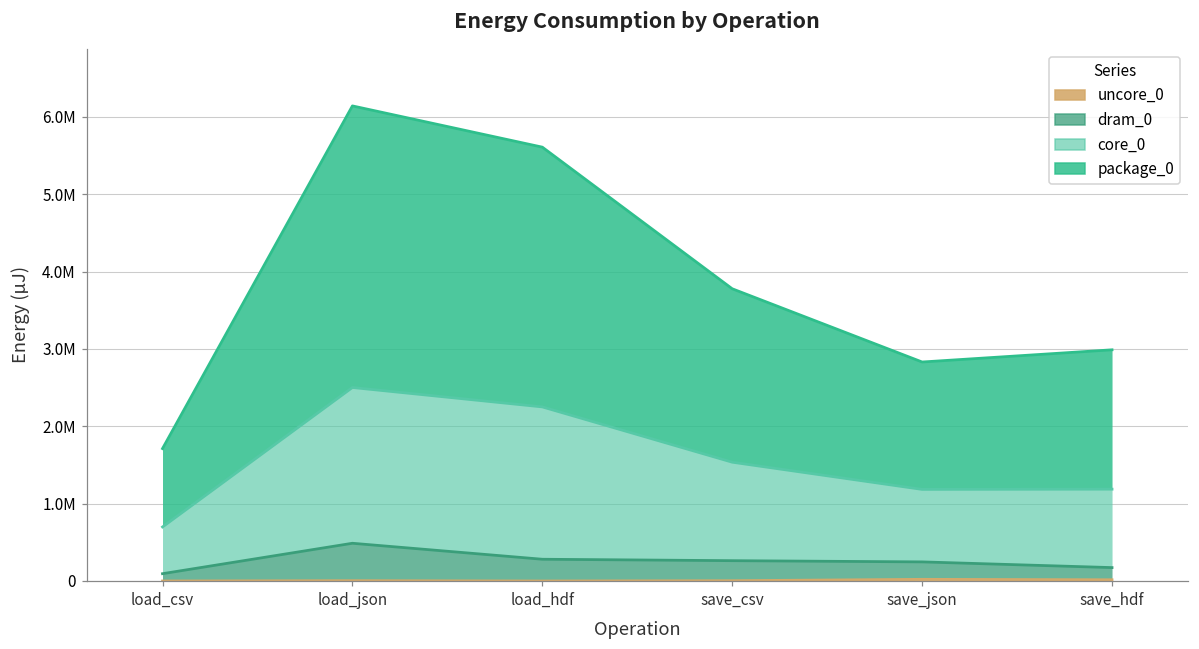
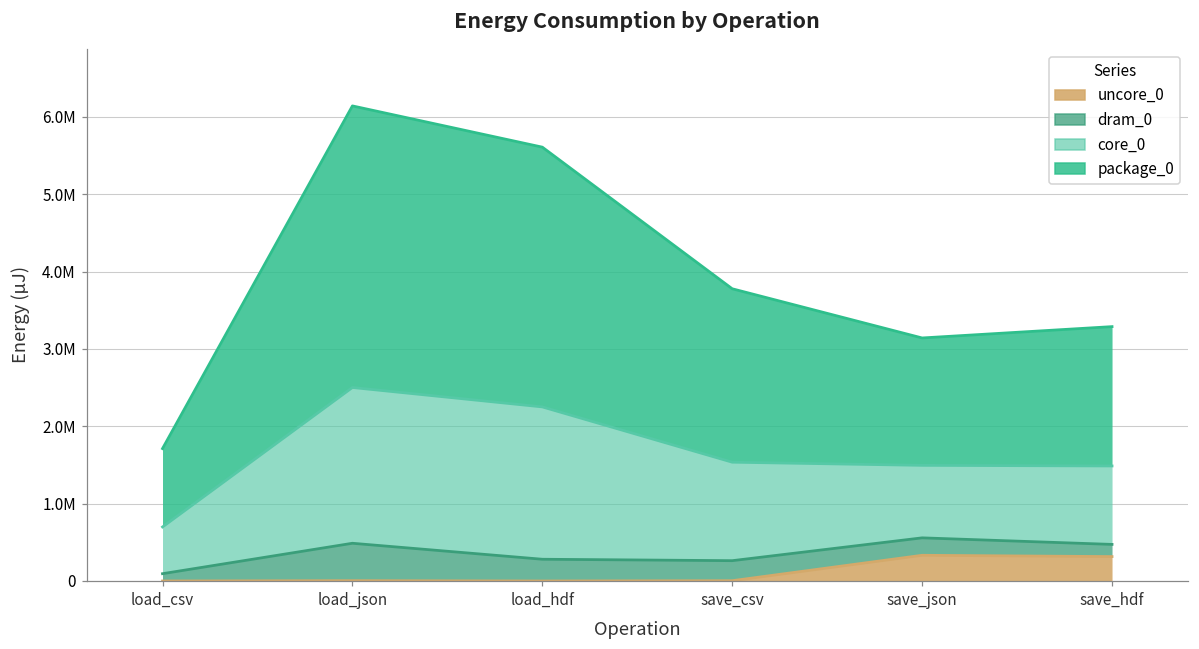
uncore_0, save_json: 0 -> 300000
uncore_0, save_hdf: 0 -> 300000
